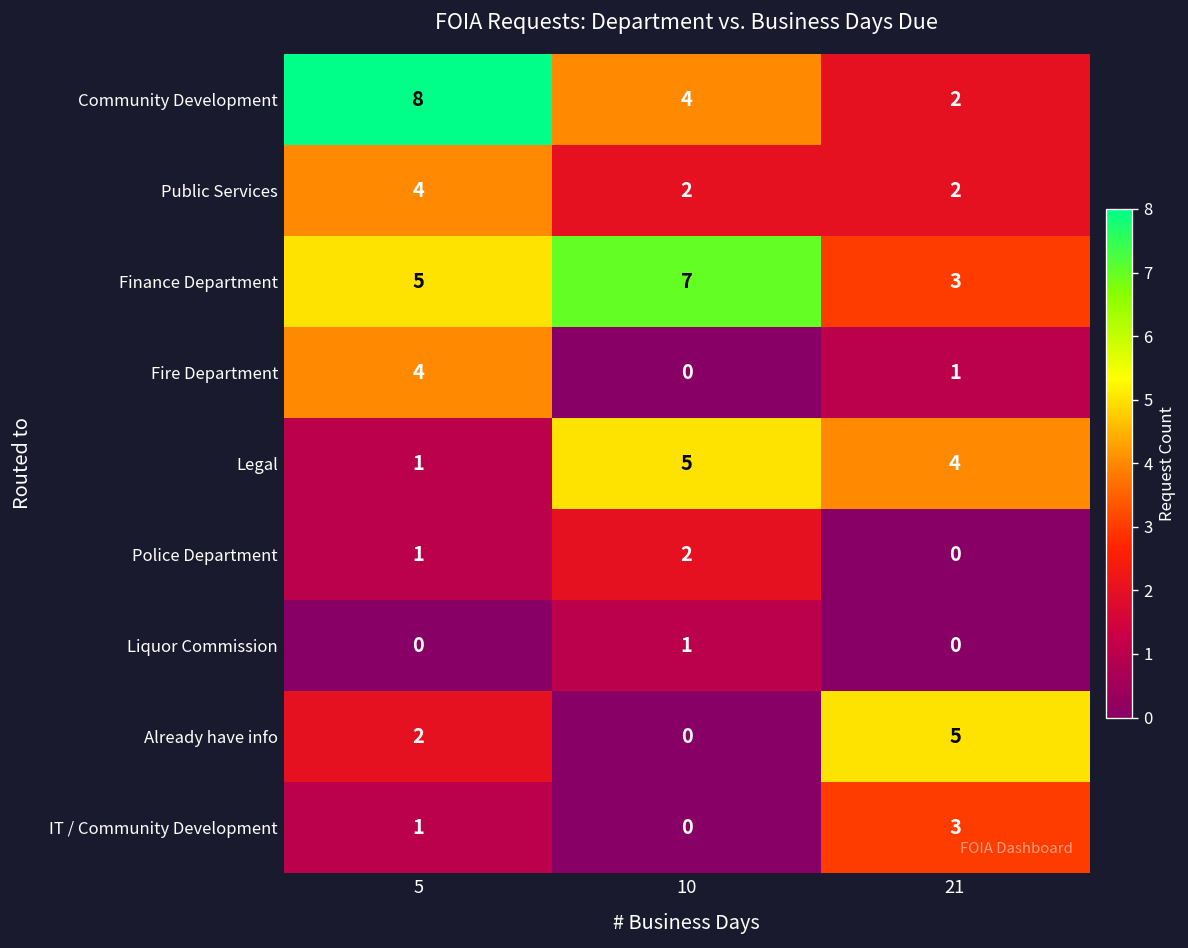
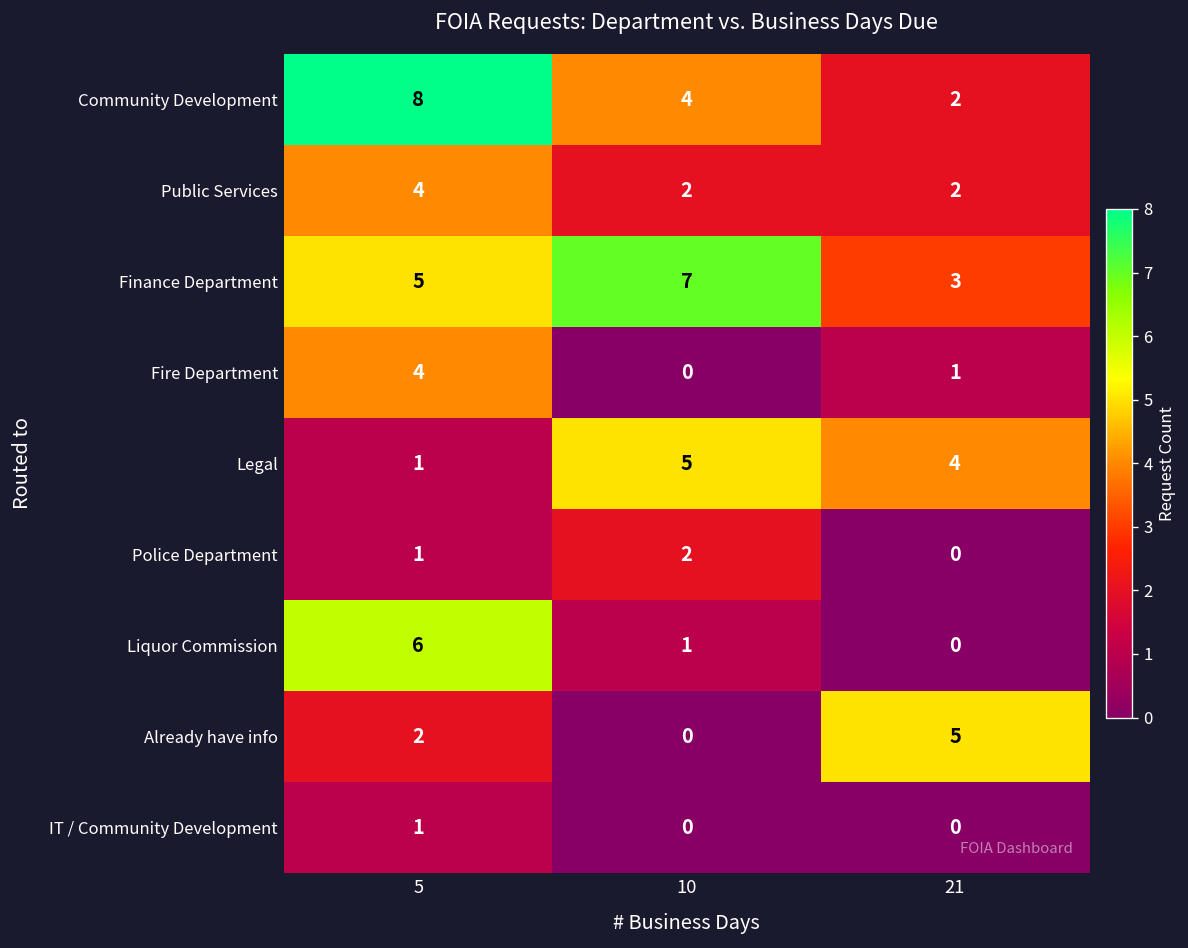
Liquor Commission, 5: 0 -> 6
IT / Community Development, 21: 3 -> 0
